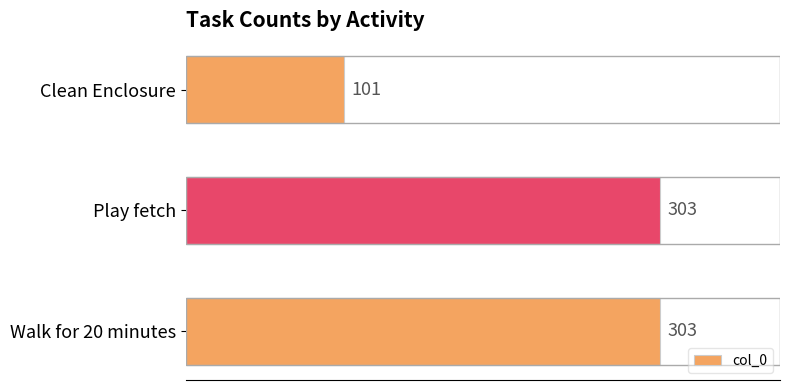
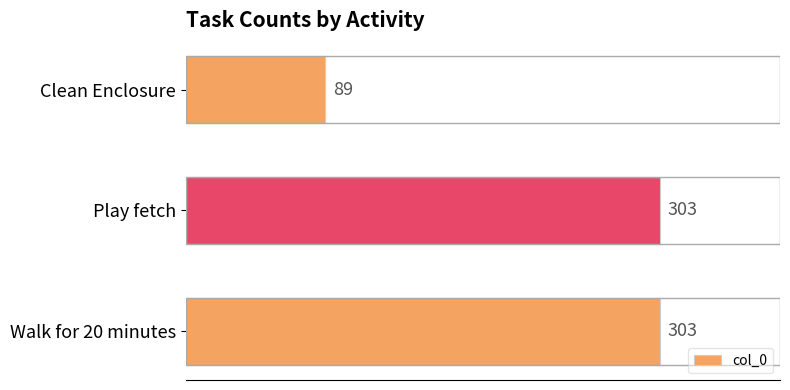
Clean Enclosure: 101 -> 89
